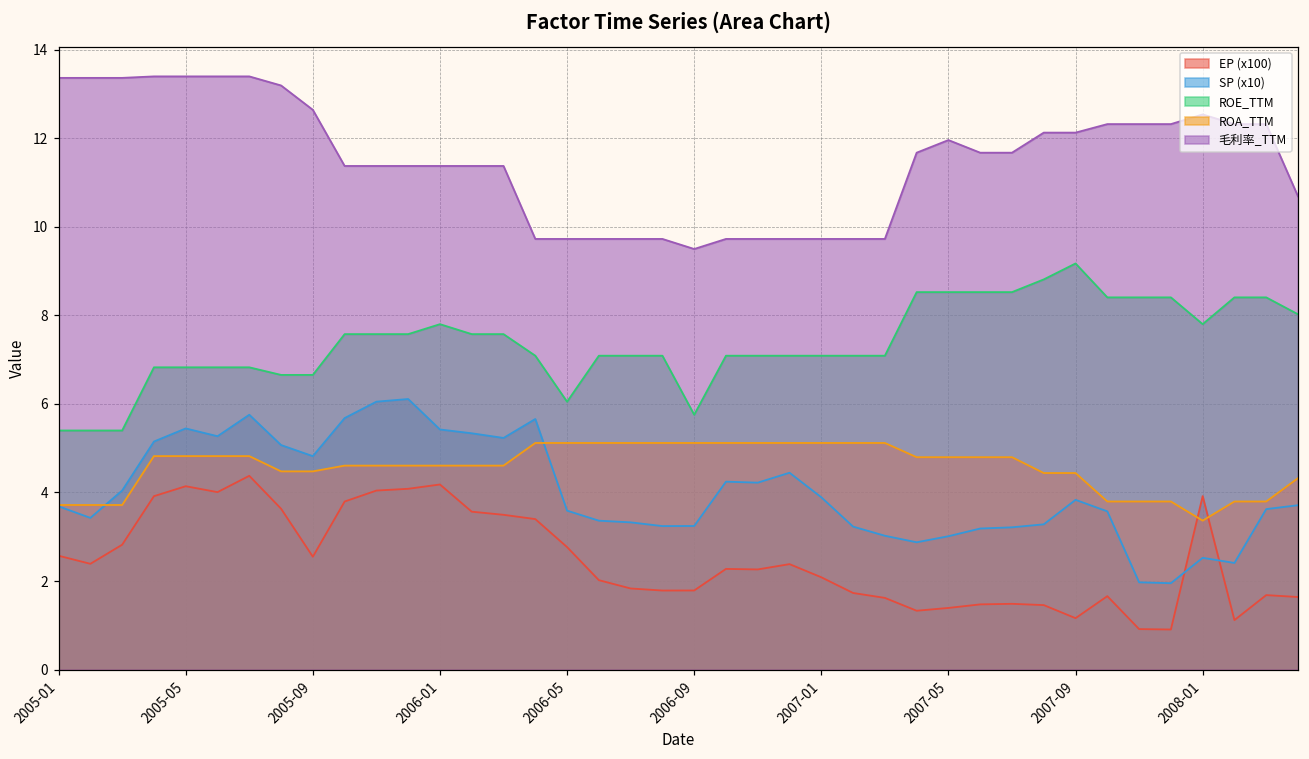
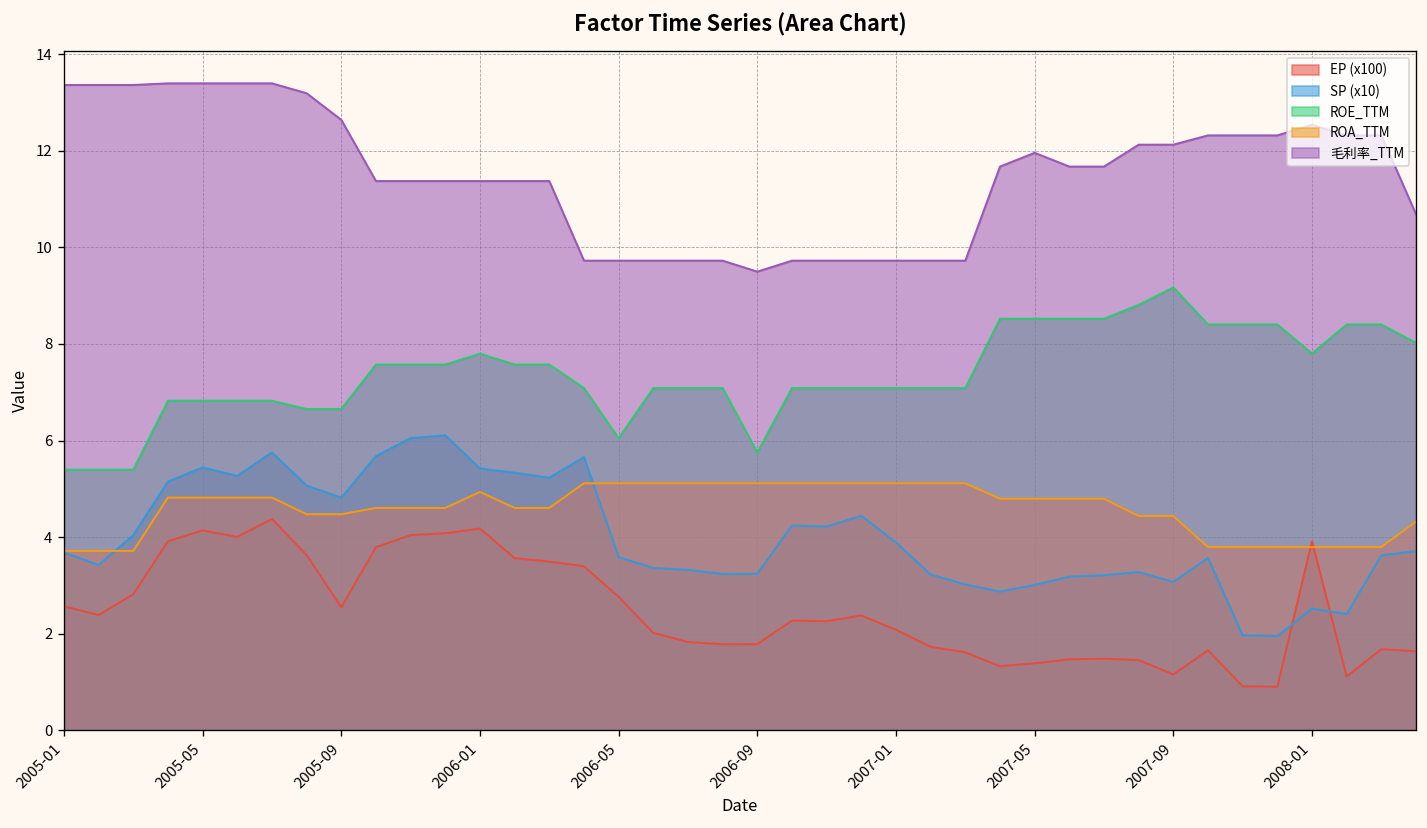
ROA_TTM, 2006-01: 4.6 -> 4.9
SP (x10), 2007-09: 3.8 -> 3.1
ROA_TTM, 2008-01: 3.4 -> 3.8
